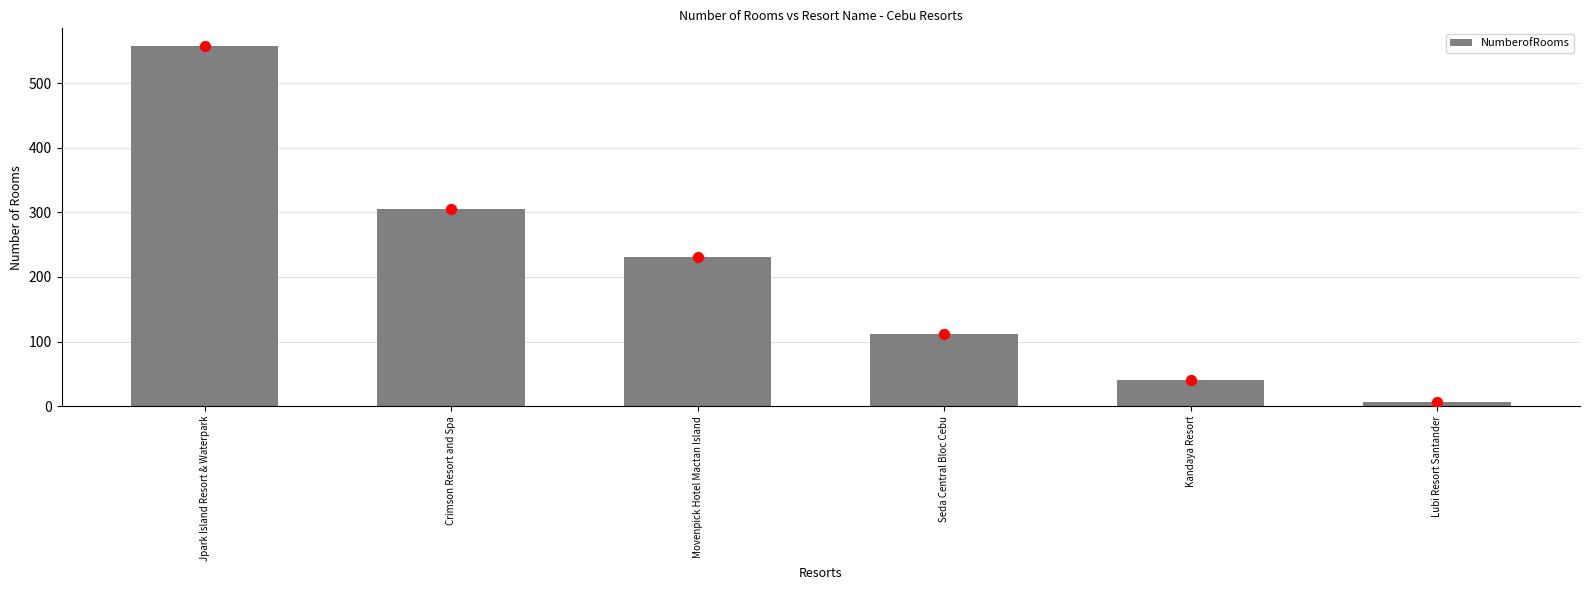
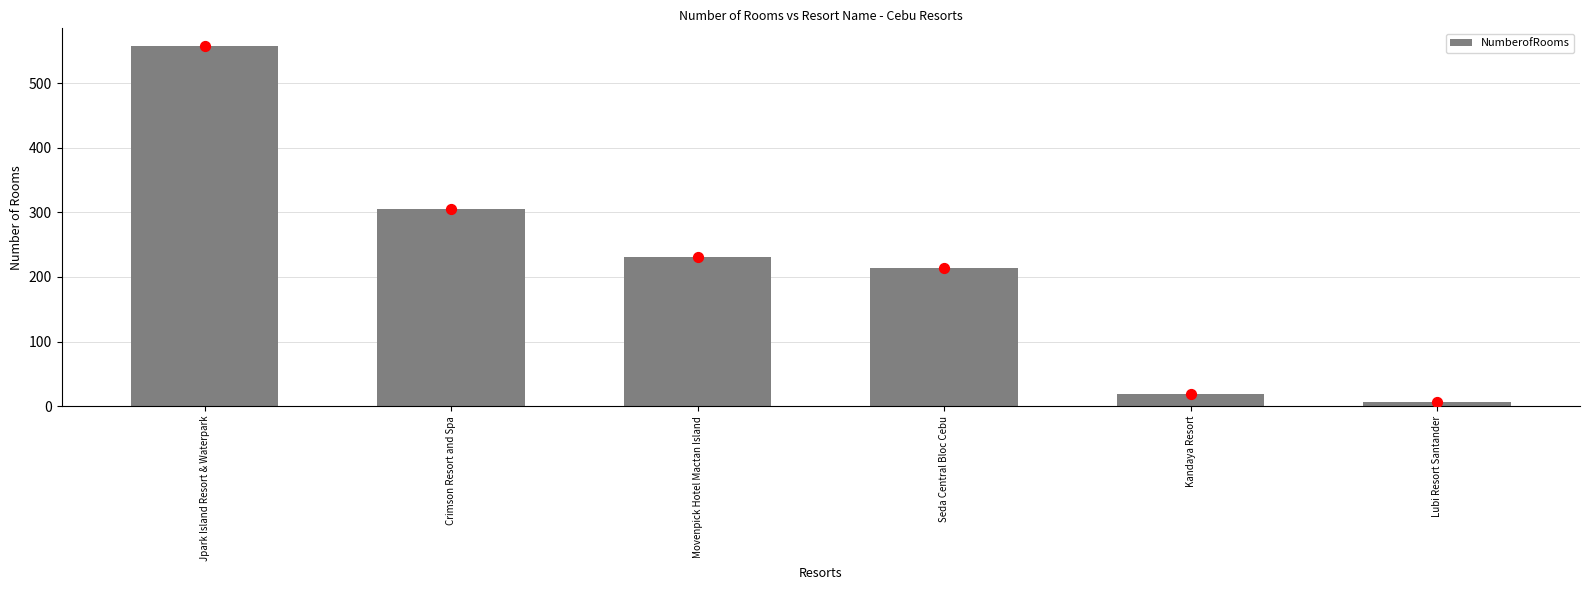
Seda Central Bloc Cebu: 110 -> 210
Kandaya Resort: 40 -> 20
